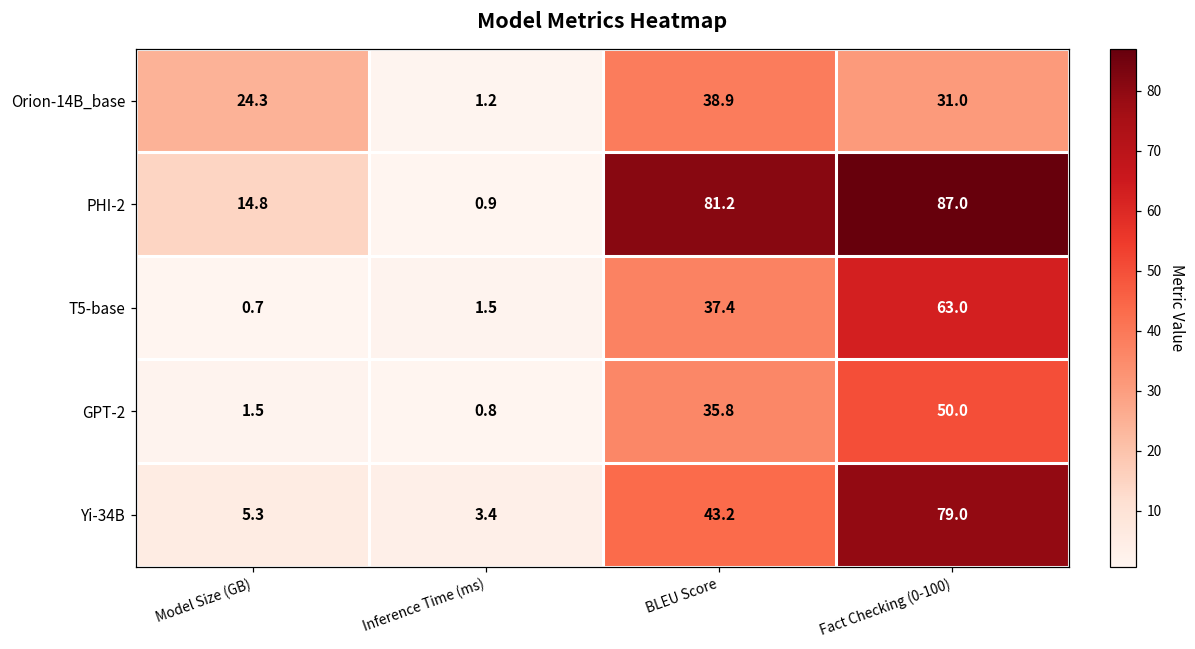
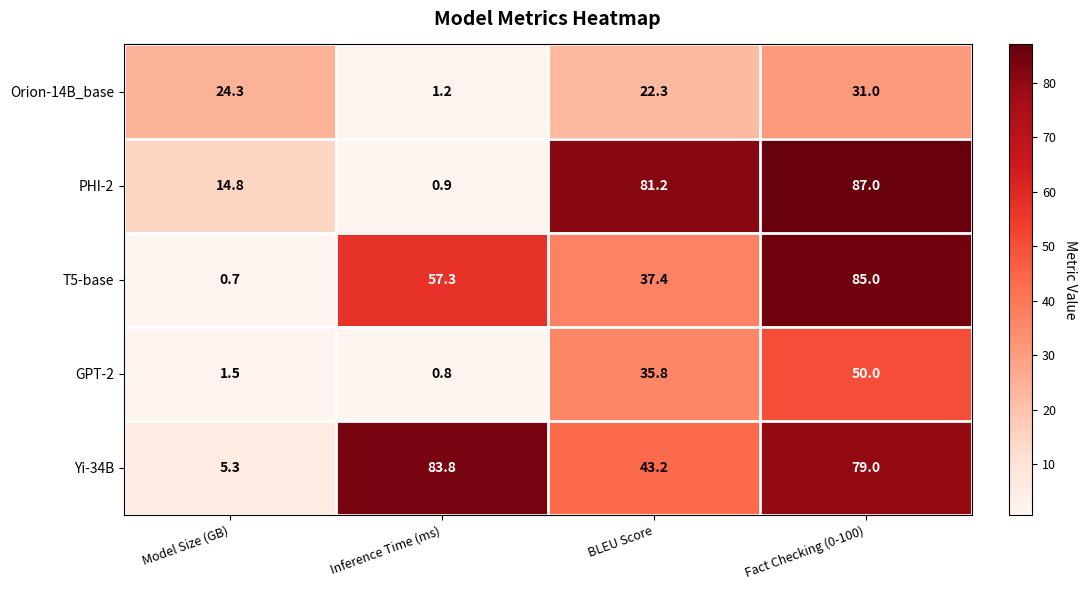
Orion-14B_base, BLEU Score: 38.9 -> 22.3
T5-base, Inference Time (ms): 1.5 -> 57.3
T5-base, Fact Checking (0-100): 63.0 -> 85.0
Yi-34B, Inference Time (ms): 3.4 -> 83.8
